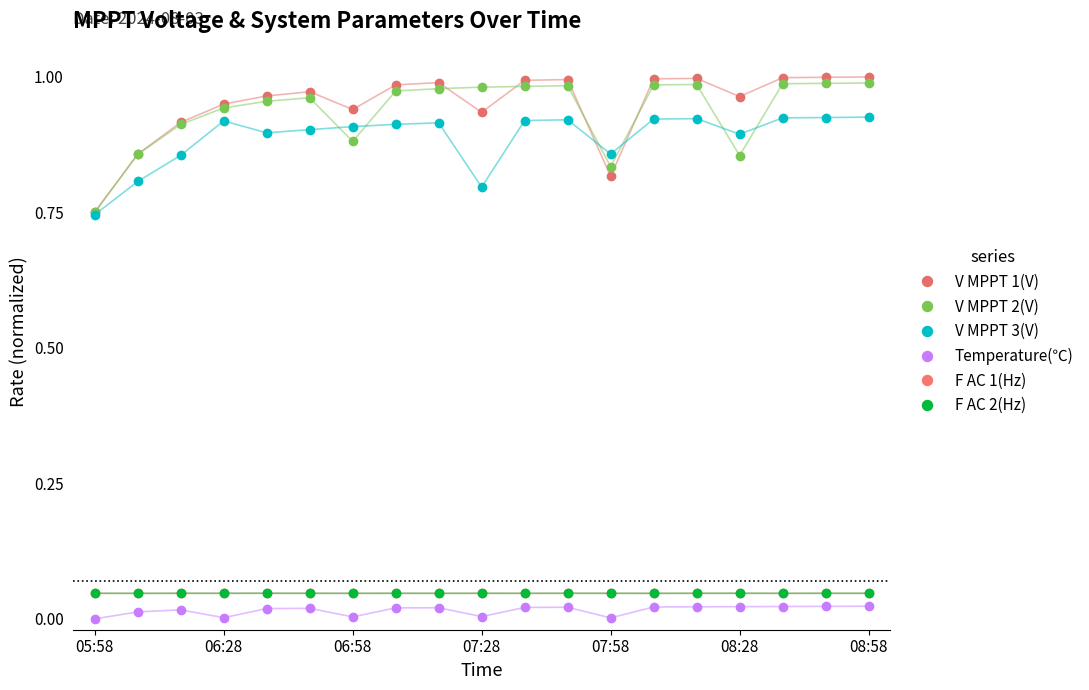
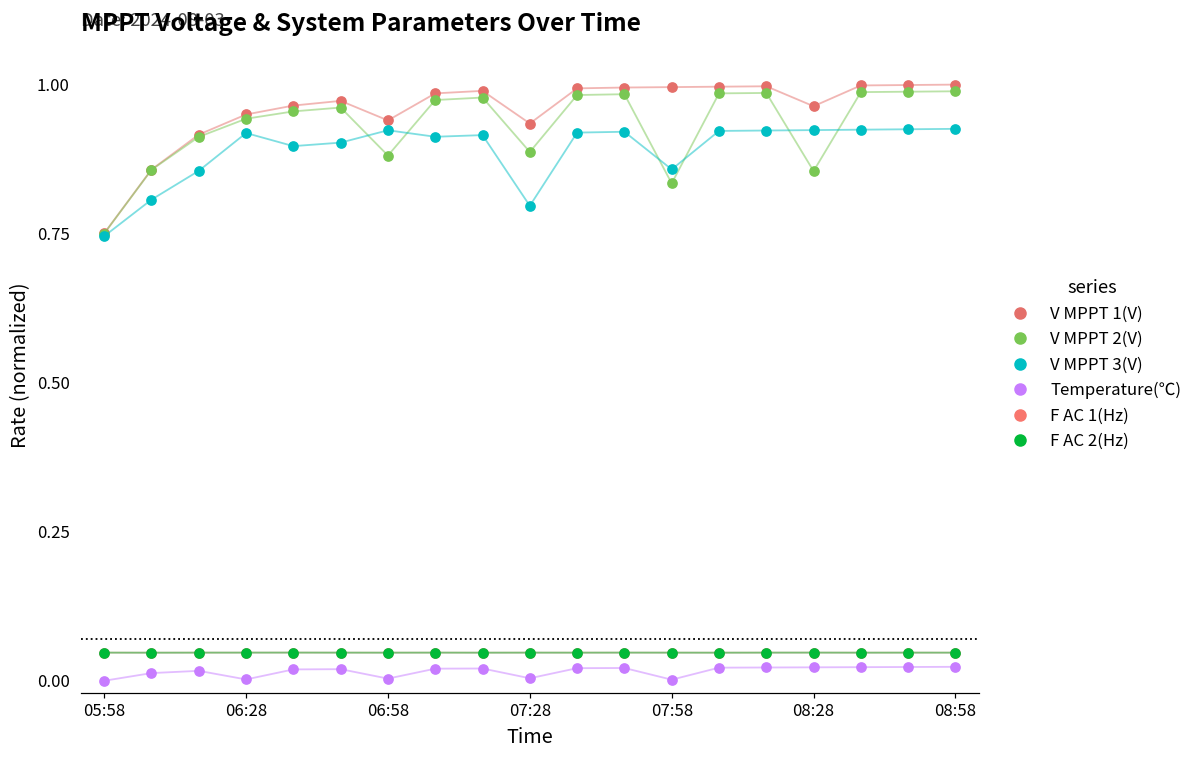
V MPPT 3(V), 06:58: 0.91 -> 0.92
V MPPT 2(V), 07:28: 0.98 -> 0.89
V MPPT 1(V), 07:58: 0.82 -> 1.00
V MPPT 3(V), 08:28: 0.89 -> 0.92
